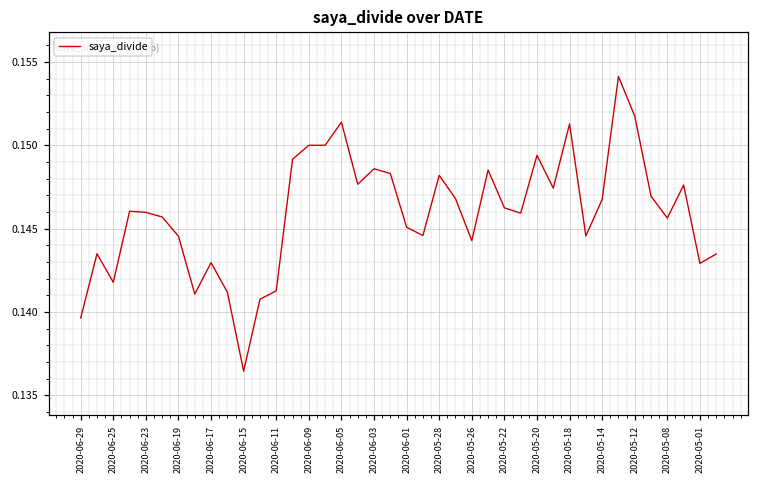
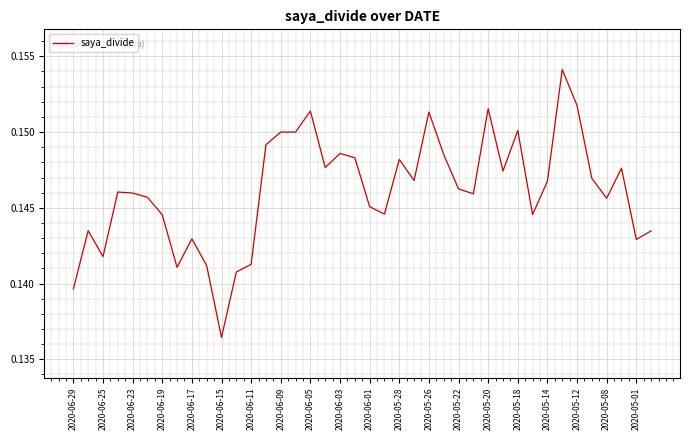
2020-05-26: 0.1443 -> 0.1513
2020-05-20: 0.1494 -> 0.1515
2020-05-18: 0.1513 -> 0.1501
